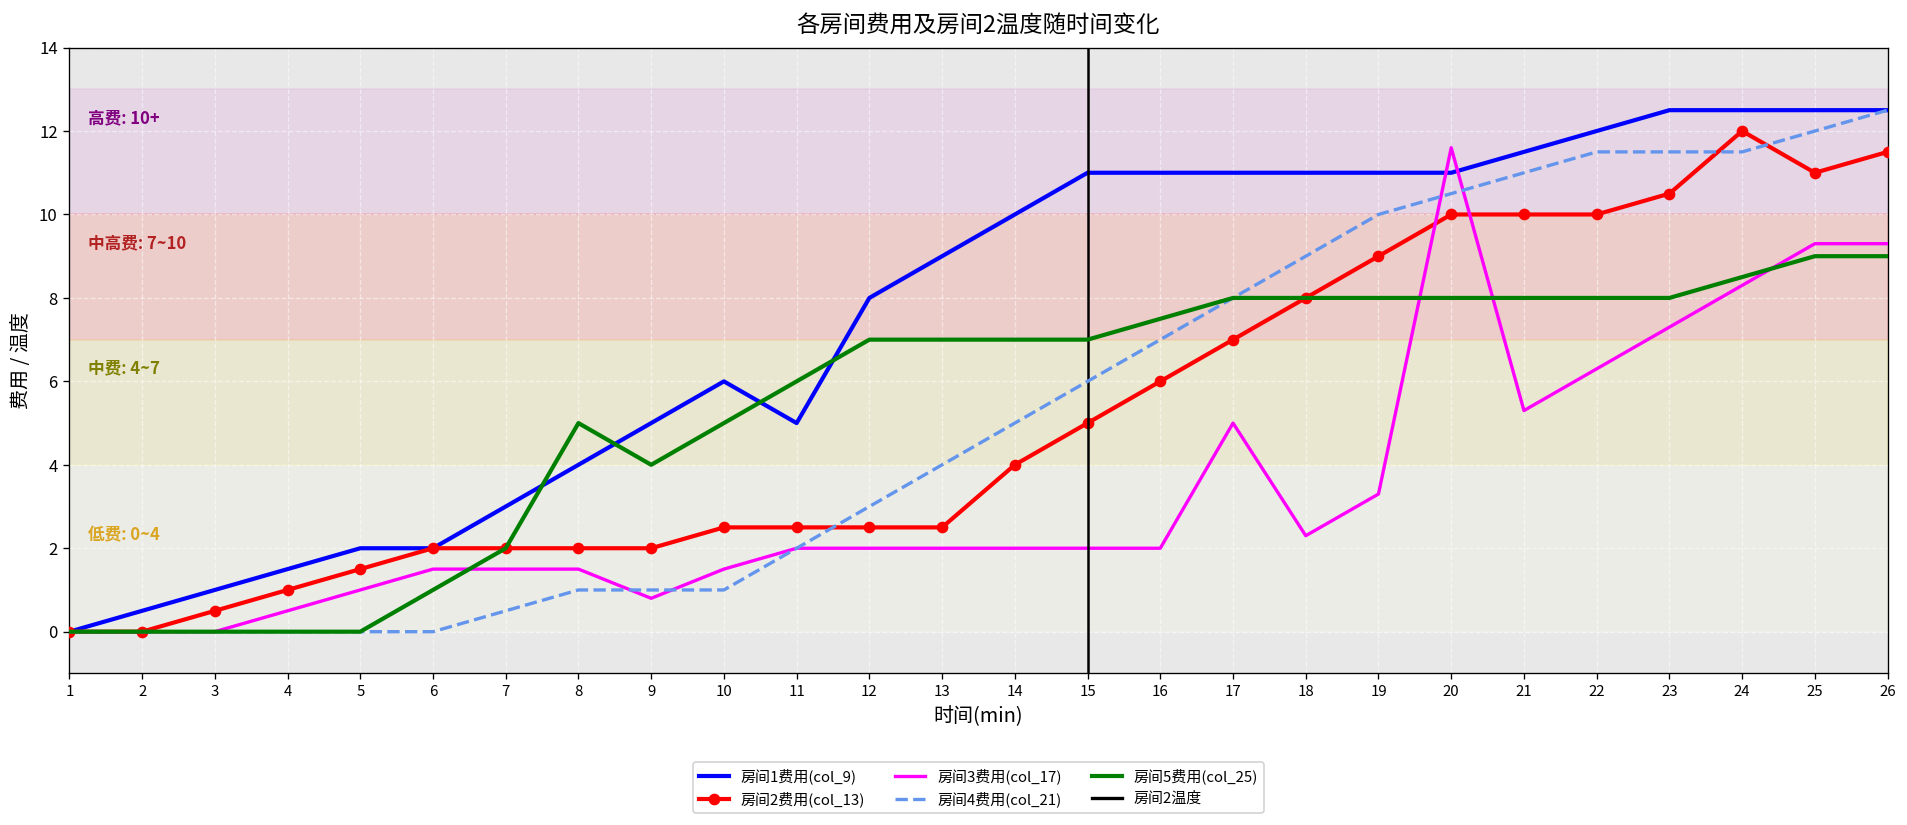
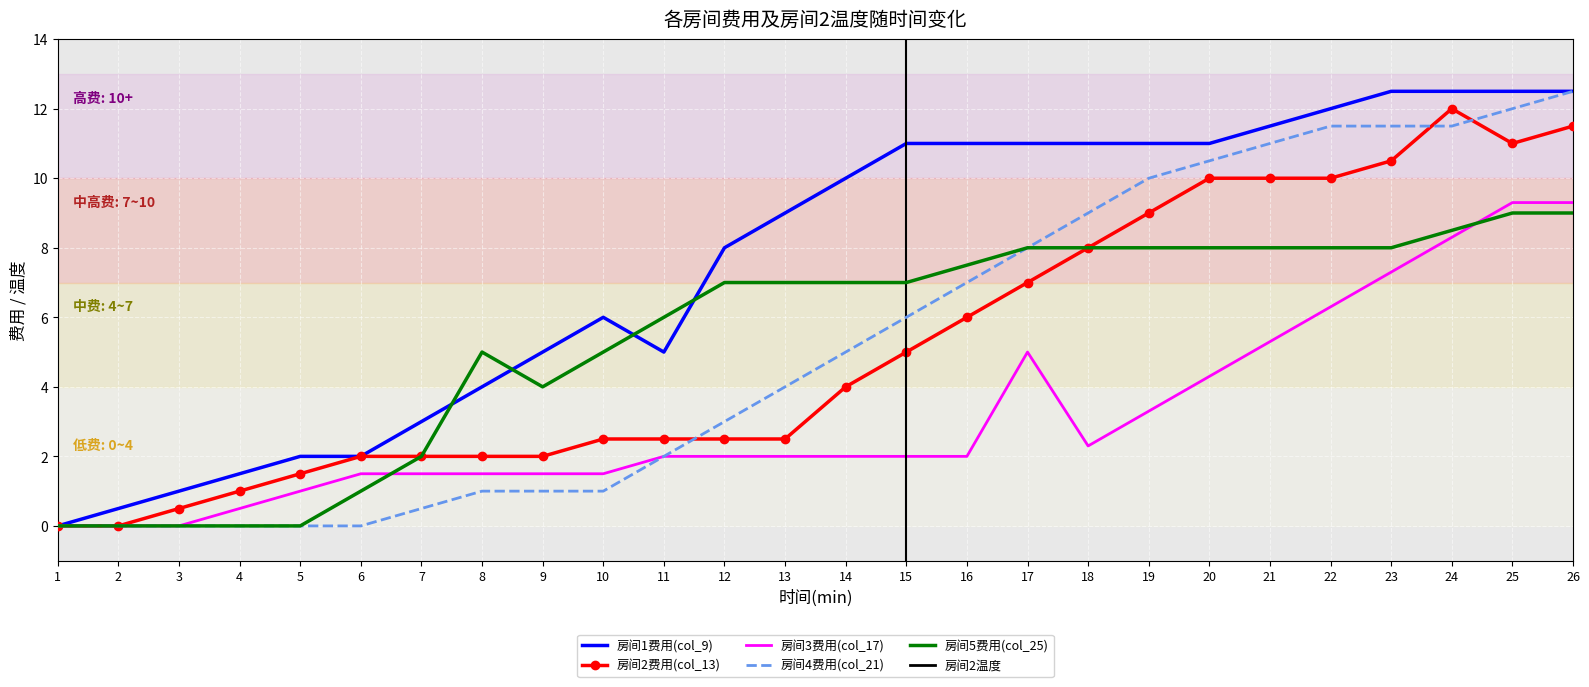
房间3费用(col_17), 9: 0.8 -> 1.5
房间3费用(col_17), 20: 11.6 -> 4.3
